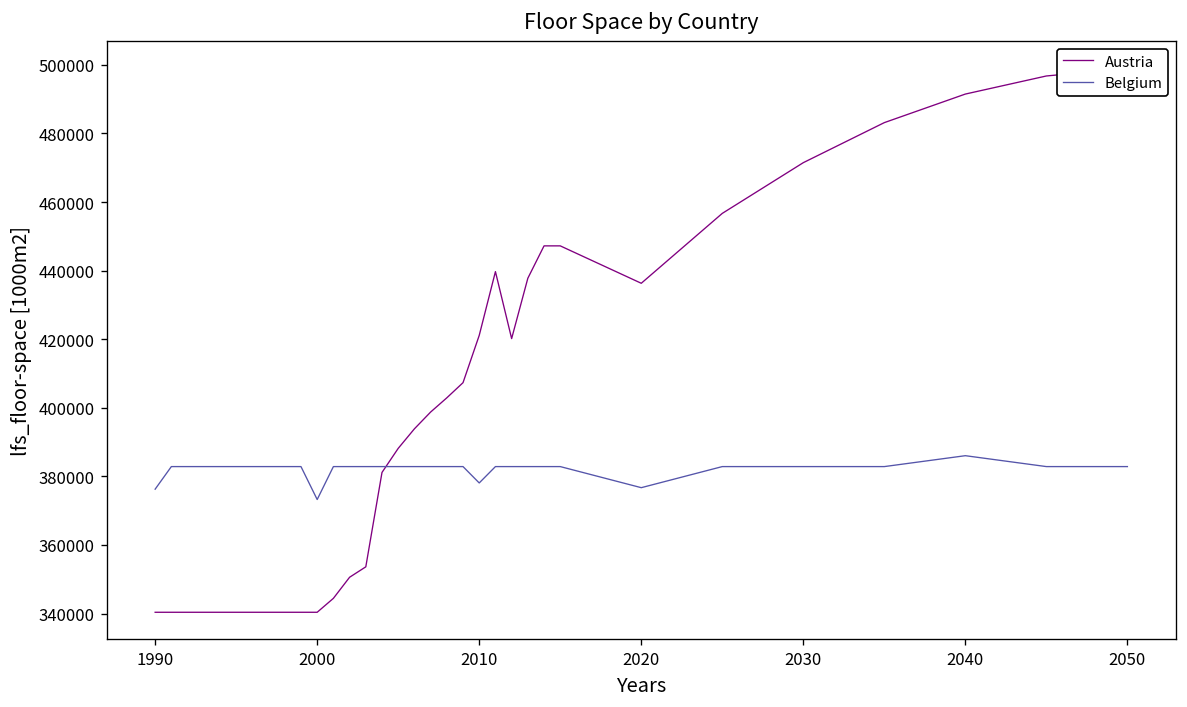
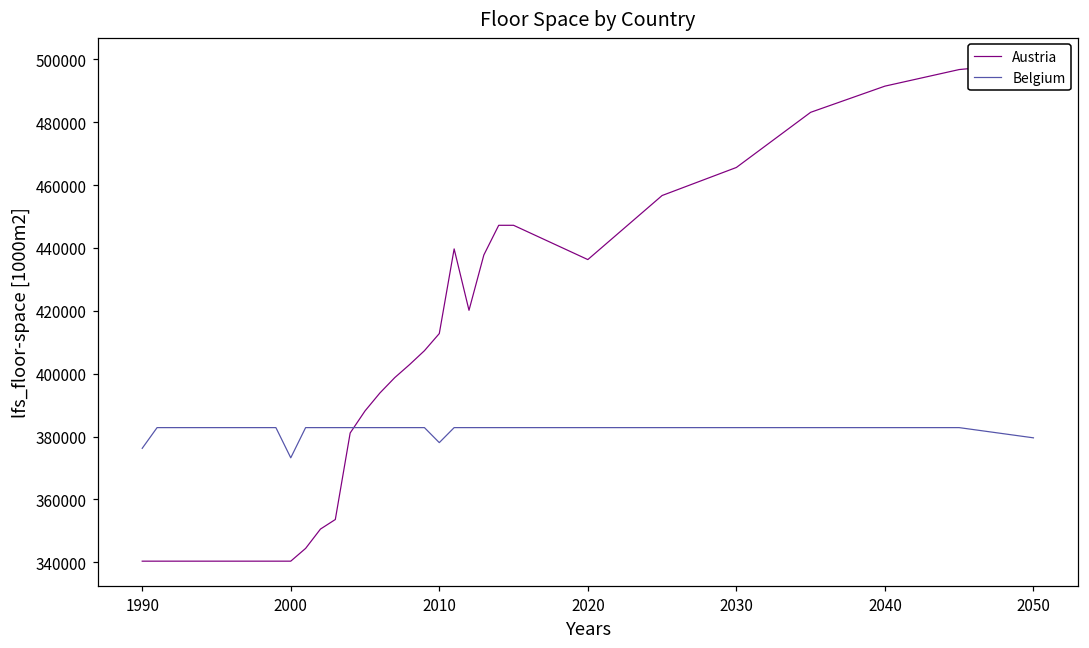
Austria, 2010: 421000 -> 413000
Belgium, 2020: 377000 -> 383000
Austria, 2030: 471000 -> 466000
Belgium, 2040: 386000 -> 383000
Belgium, 2050: 383000 -> 380000
